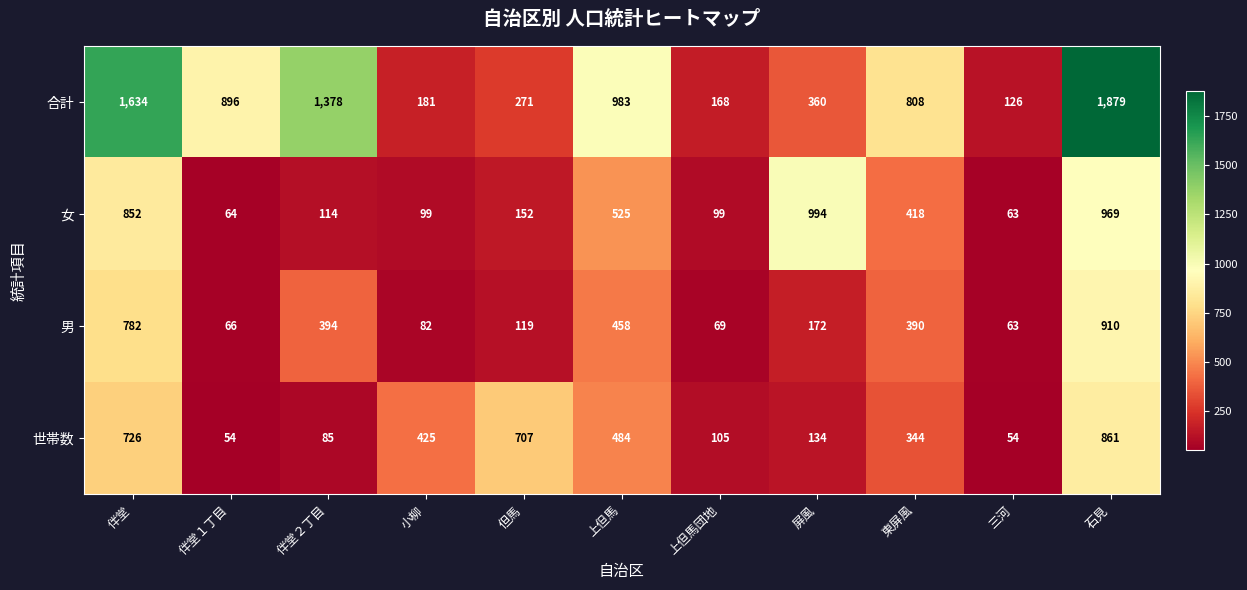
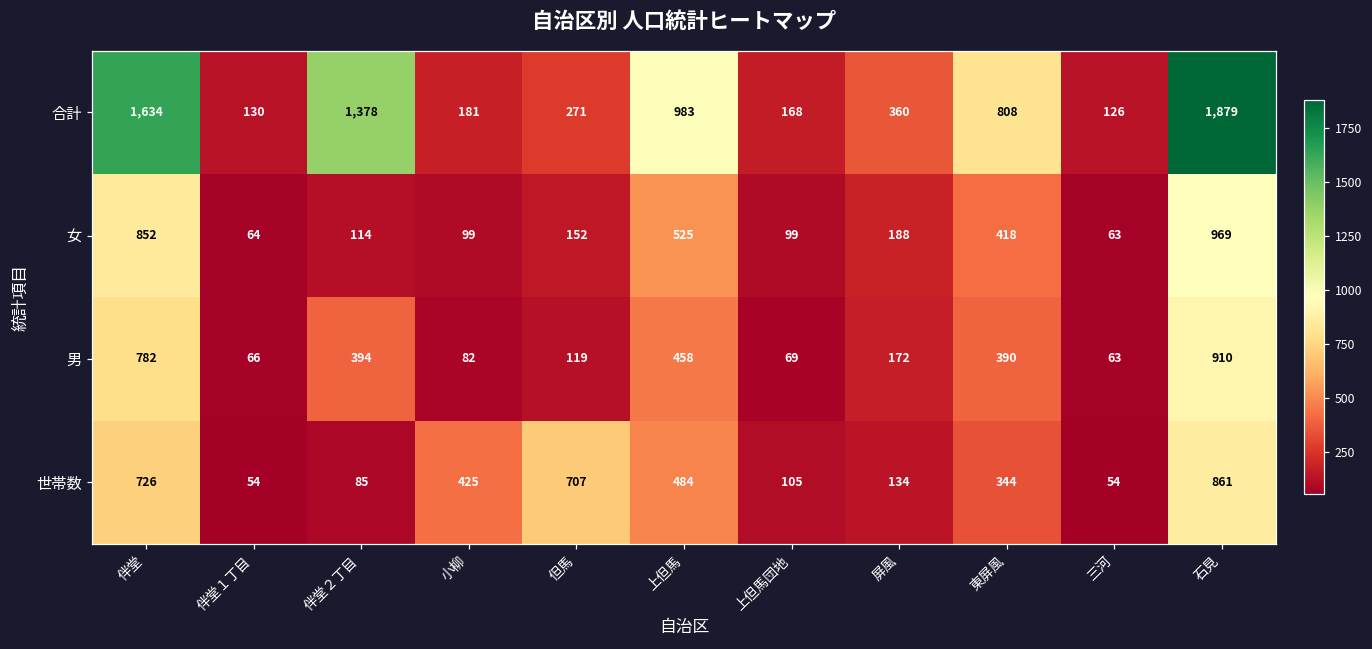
合計, 伴堂１丁目: 896 -> 130
女, 屏風: 994 -> 188
